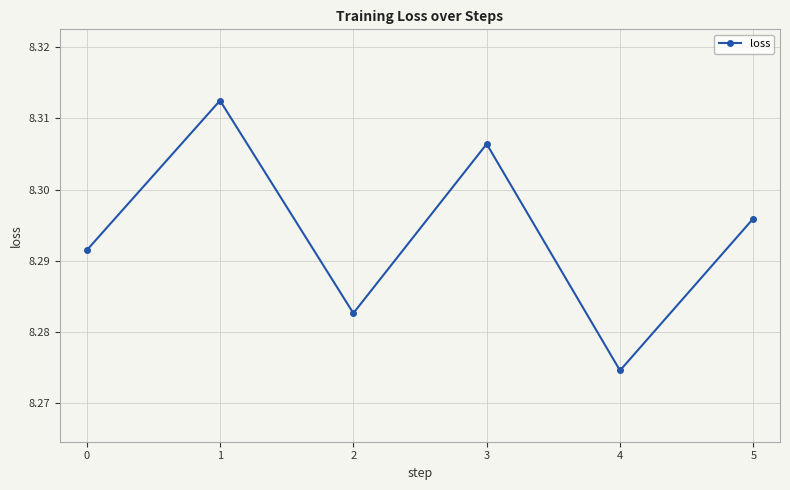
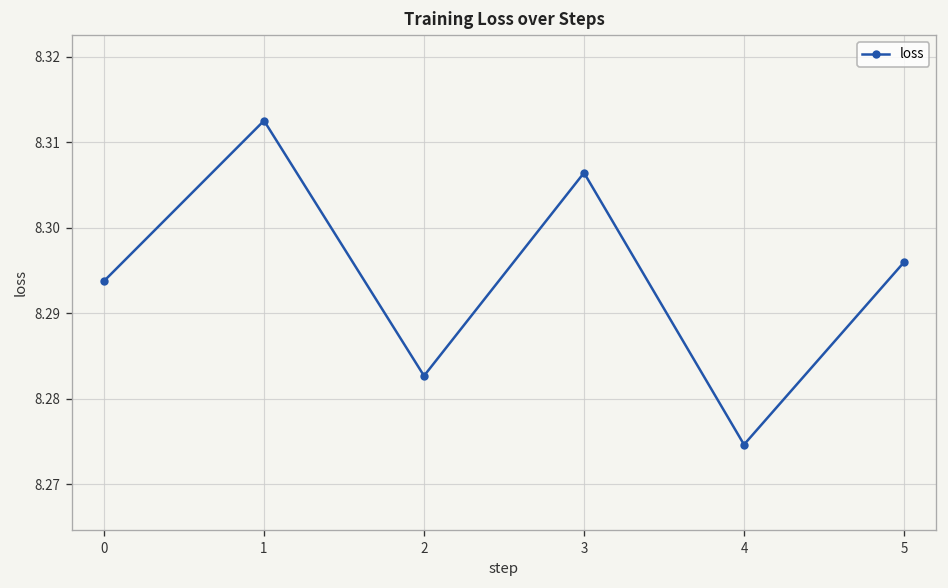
0: 8.291 -> 8.294
